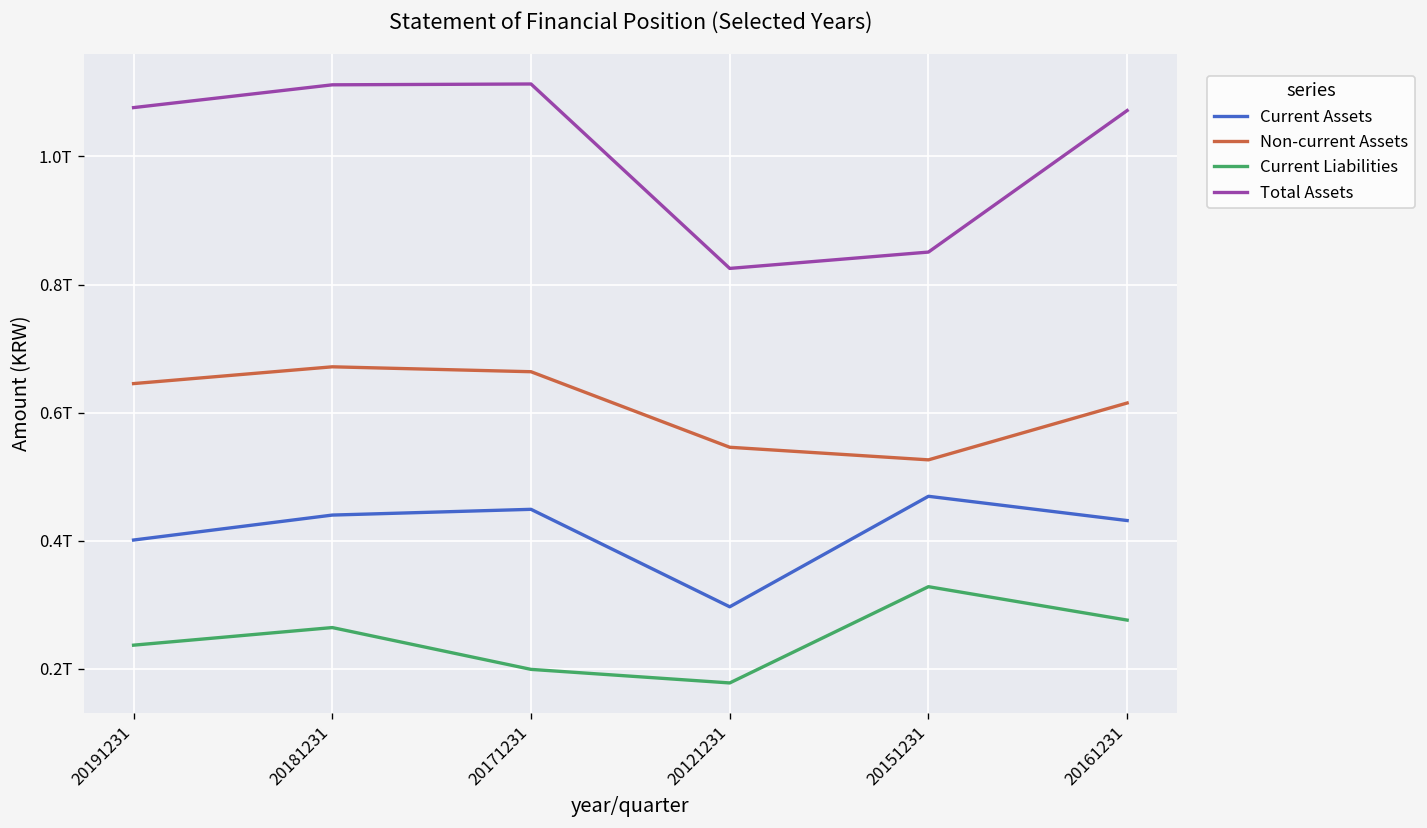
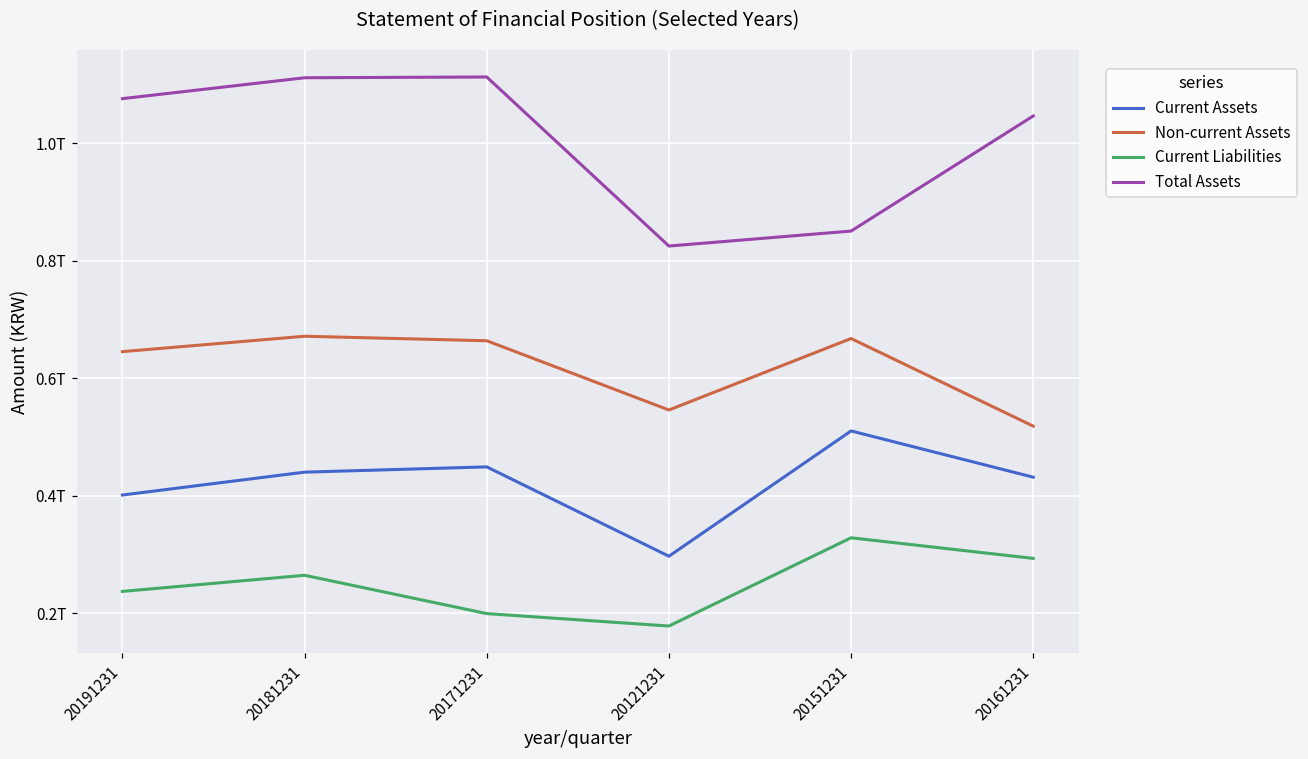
Current Assets, 20151231: 0.47T -> 0.51T
Non-current Assets, 20151231: 0.53T -> 0.67T
Non-current Assets, 20161231: 0.62T -> 0.52T
Current Liabilities, 20161231: 0.28T -> 0.29T
Total Assets, 20161231: 1.07T -> 1.05T
